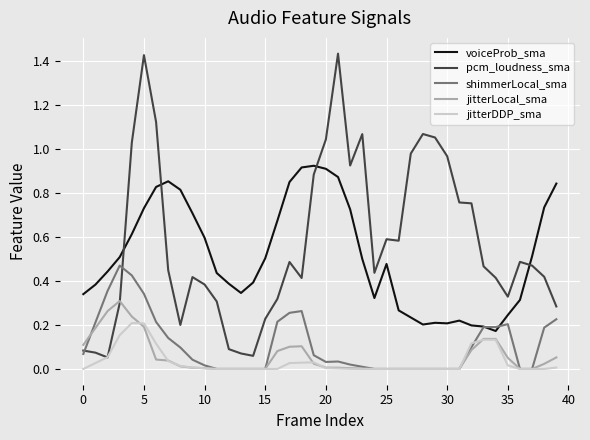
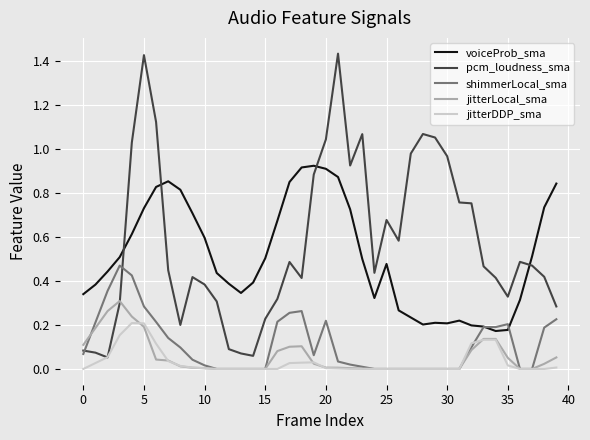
shimmerLocal_sma, 5: 0.34 -> 0.28
shimmerLocal_sma, 20: 0.03 -> 0.22
pcm_loudness_sma, 25: 0.59 -> 0.68
voiceProb_sma, 35: 0.25 -> 0.18
